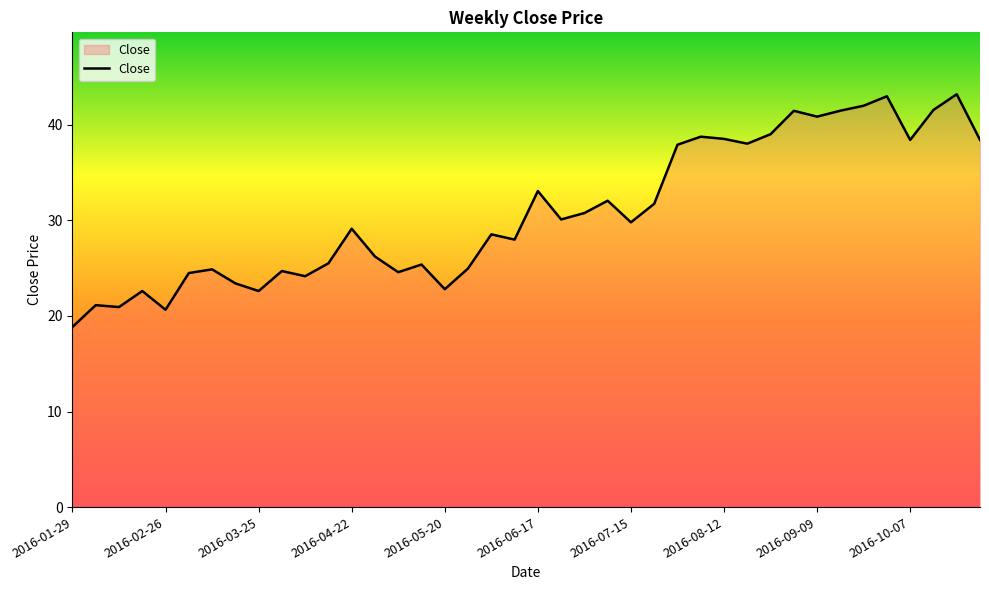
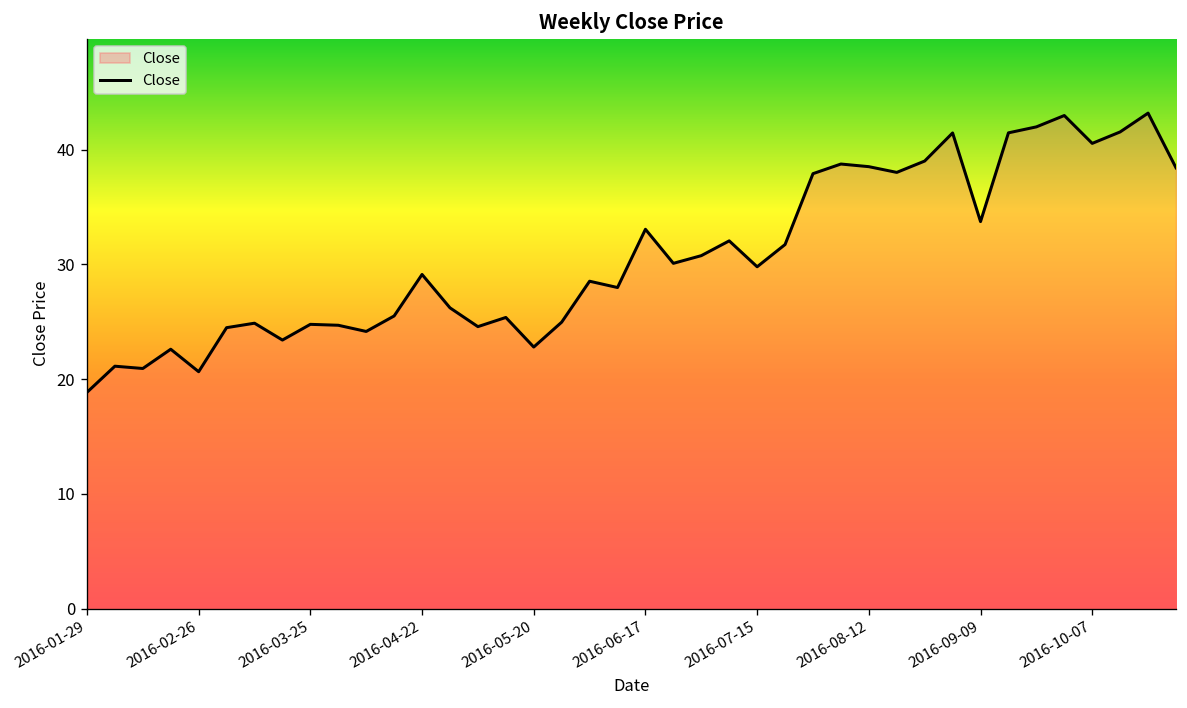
2016-03-25: 23 -> 25
2016-09-09: 41 -> 34
2016-10-07: 38 -> 41
